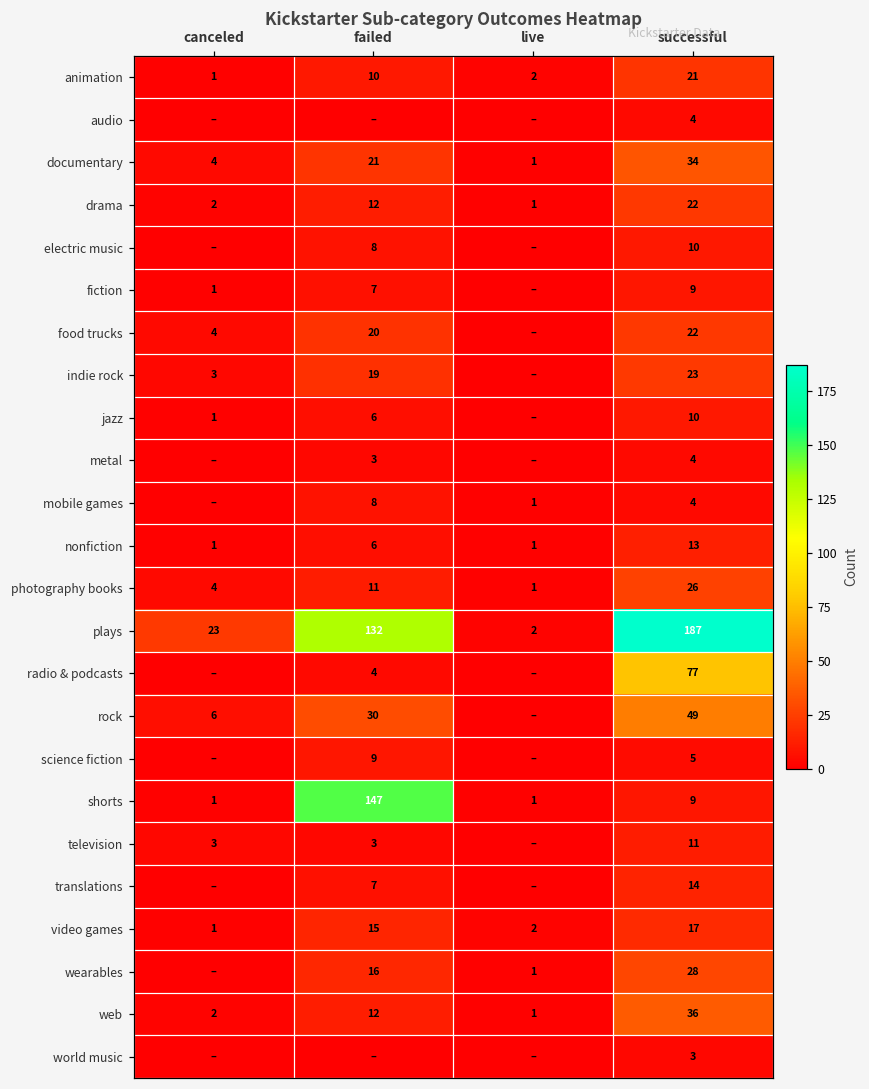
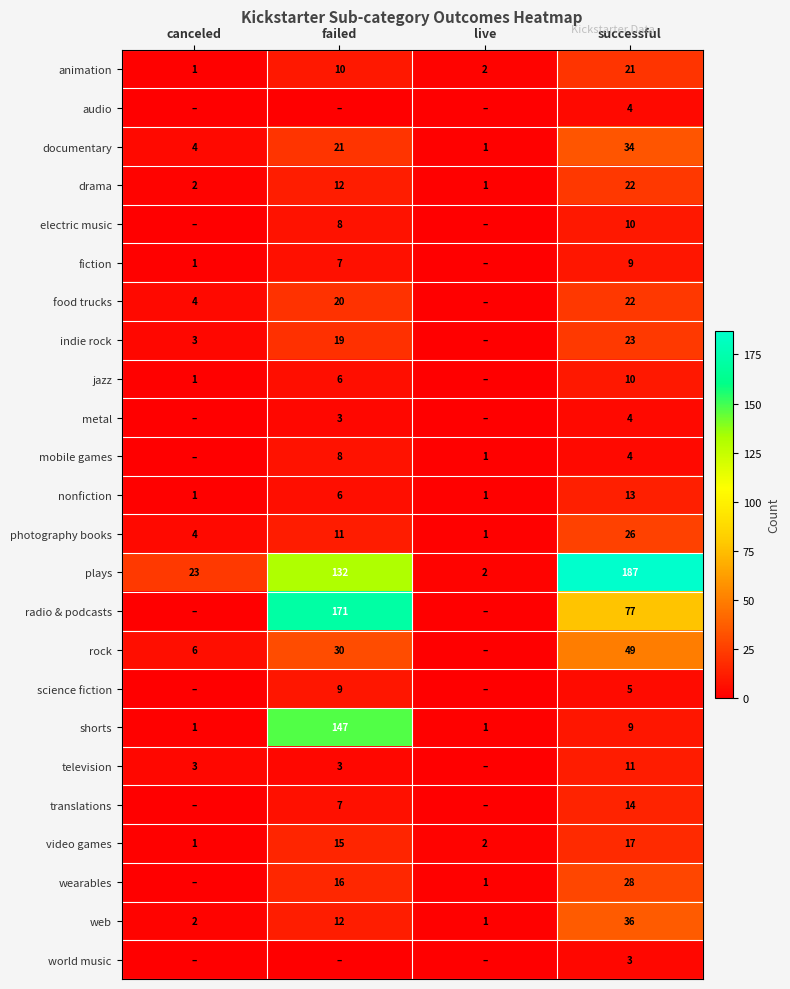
radio & podcasts, failed: 4 -> 171
